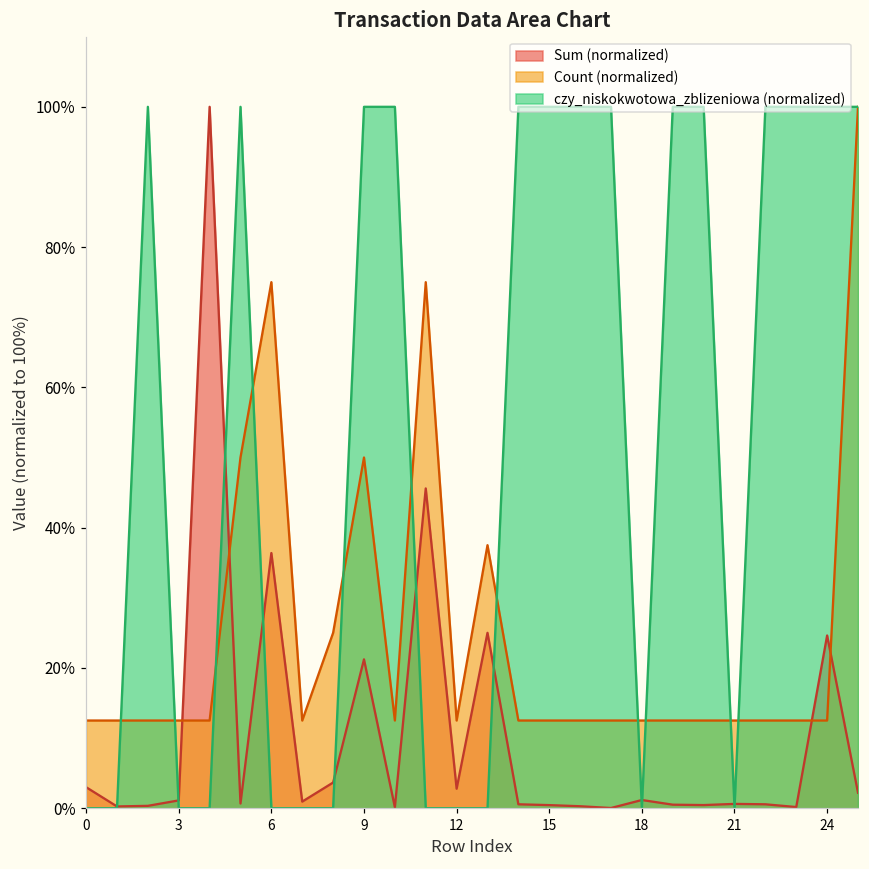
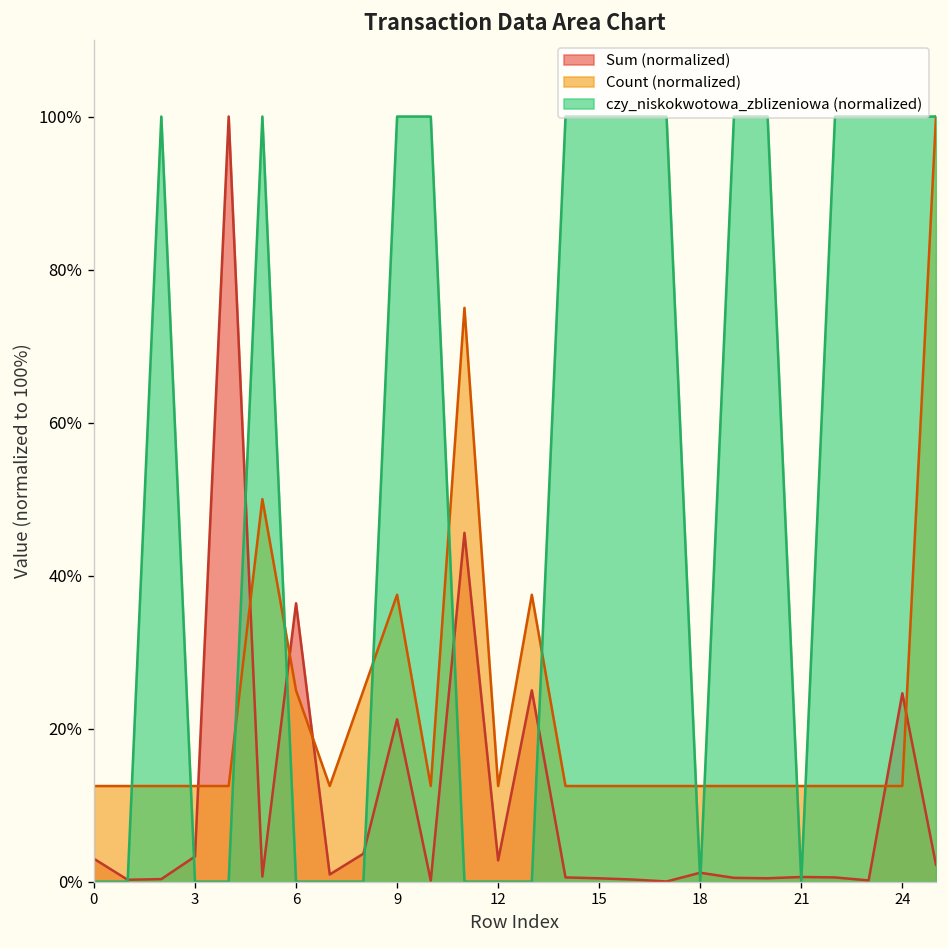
Sum (normalized), 3: 1% -> 3%
Count (normalized), 6: 75% -> 25%
Count (normalized), 9: 50% -> 38%
